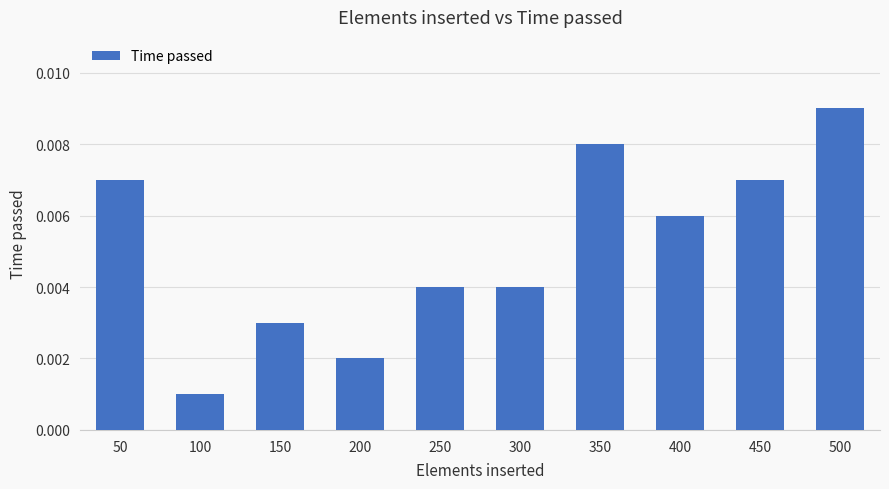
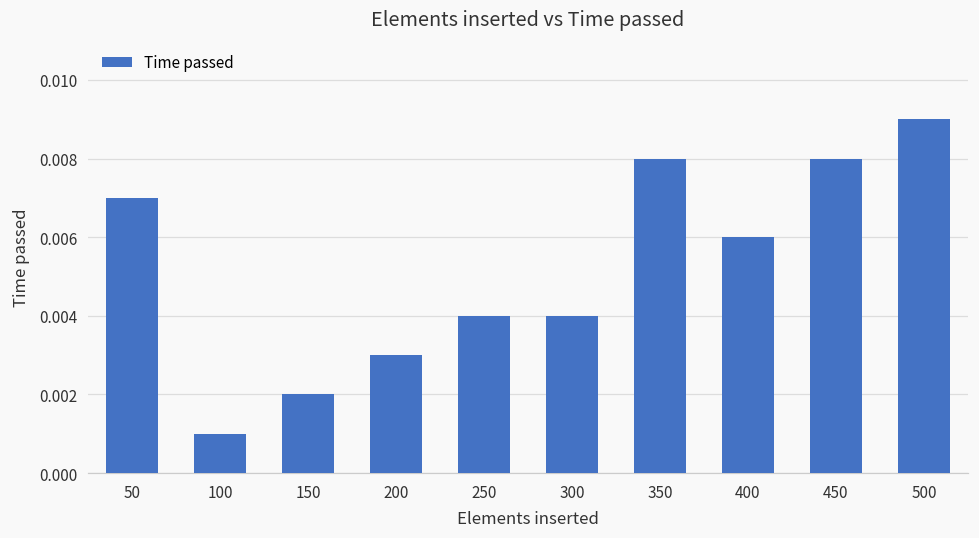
150: 0.003 -> 0.002
200: 0.002 -> 0.003
450: 0.007 -> 0.008
